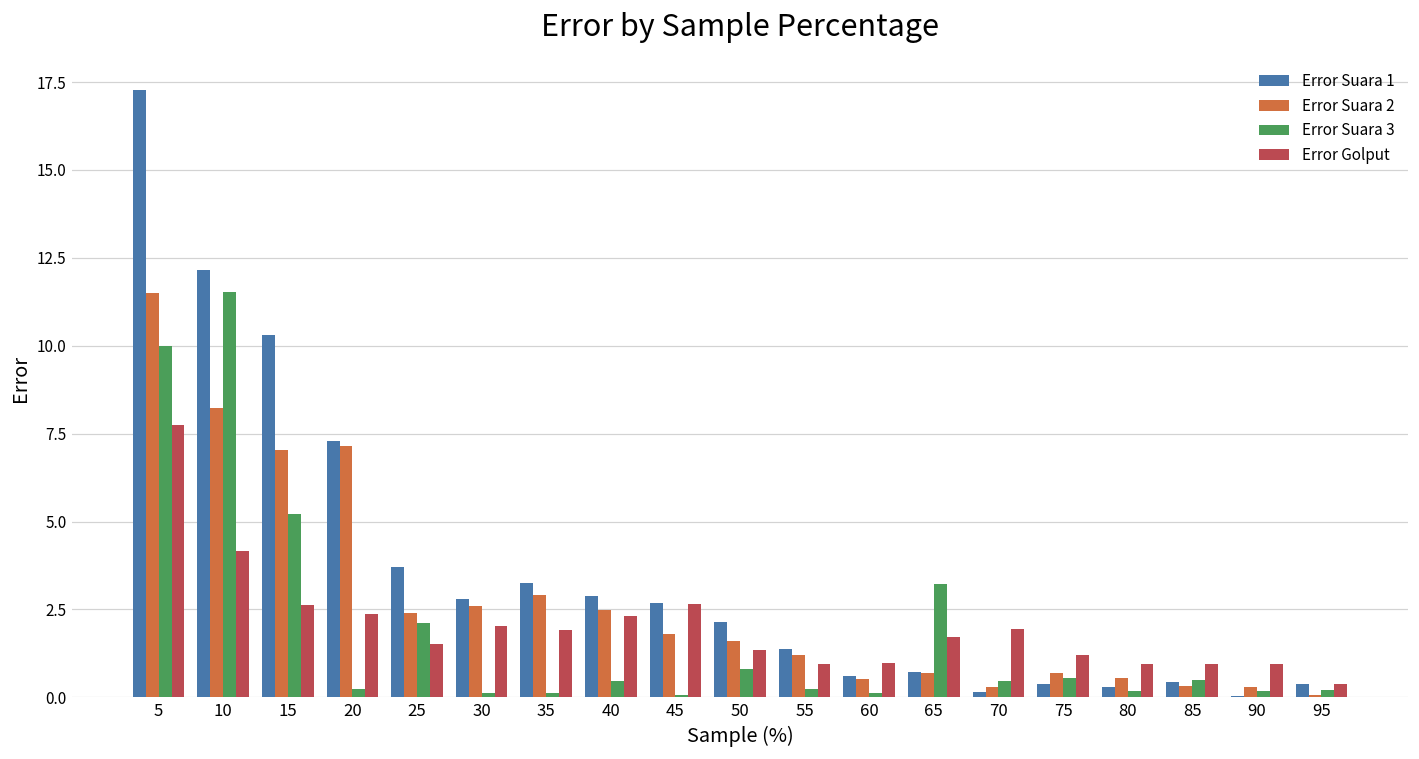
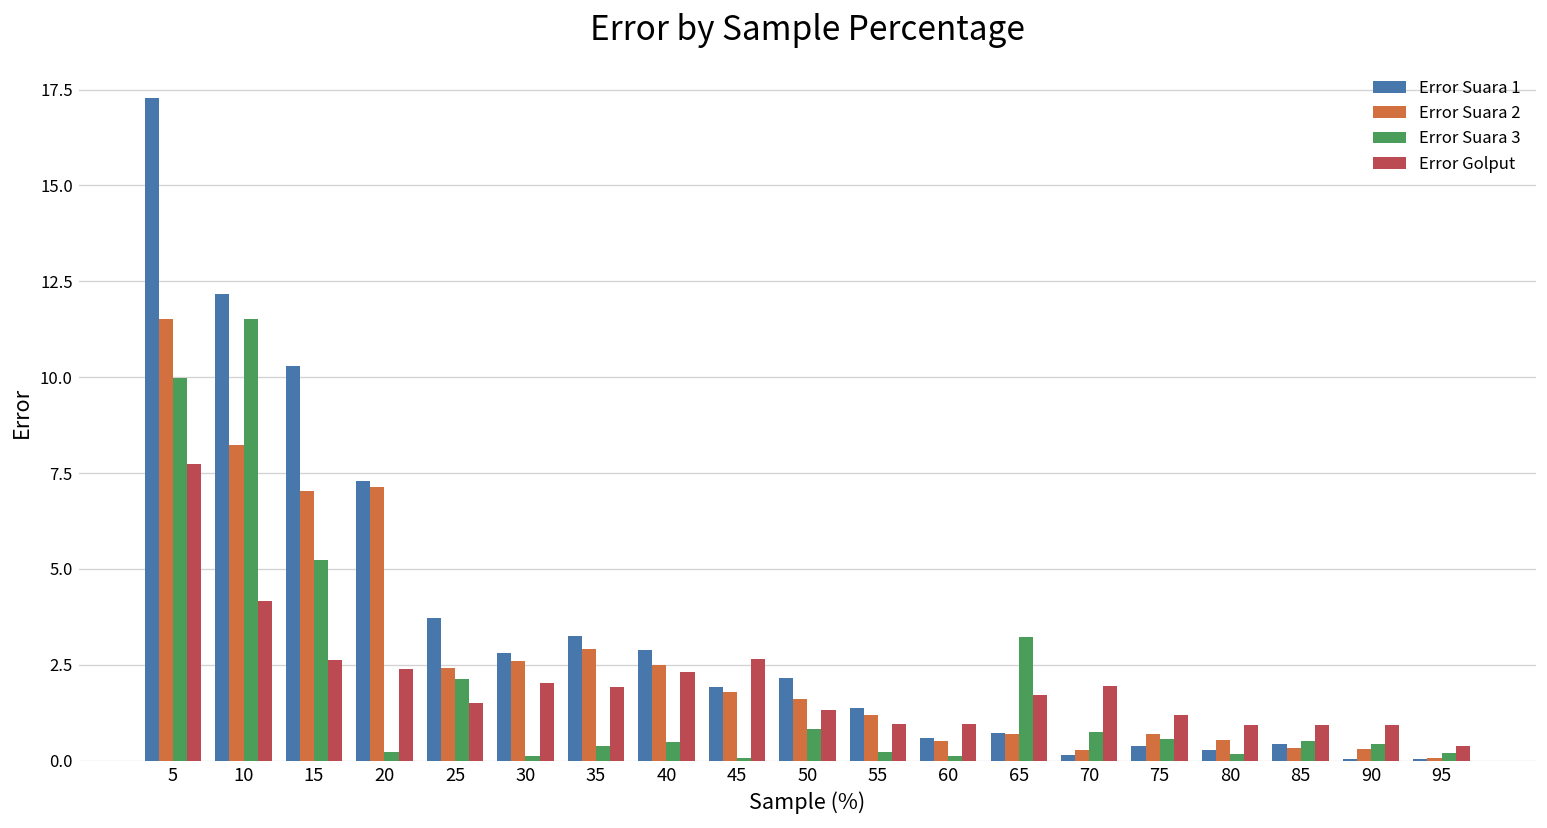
Error Suara 3, 35: 0.1 -> 0.4
Error Suara 1, 45: 2.7 -> 1.9
Error Suara 3, 70: 0.5 -> 0.8
Error Suara 3, 90: 0.2 -> 0.4
Error Suara 1, 95: 0.4 -> 0.1
